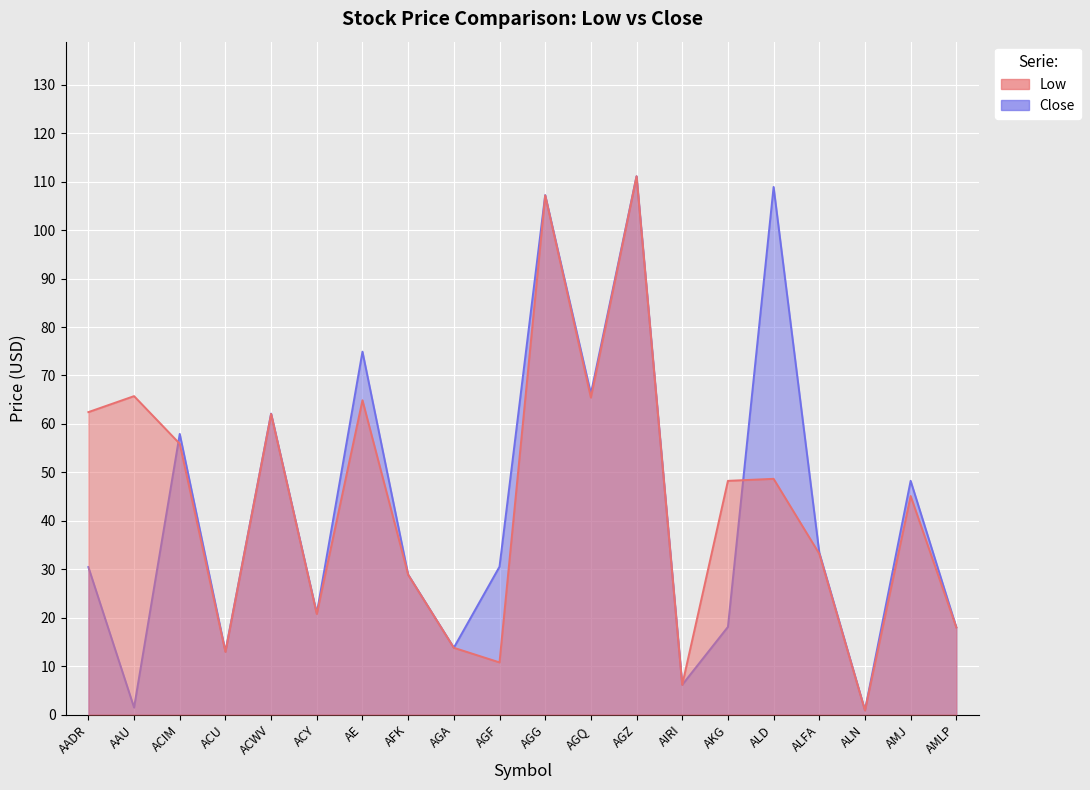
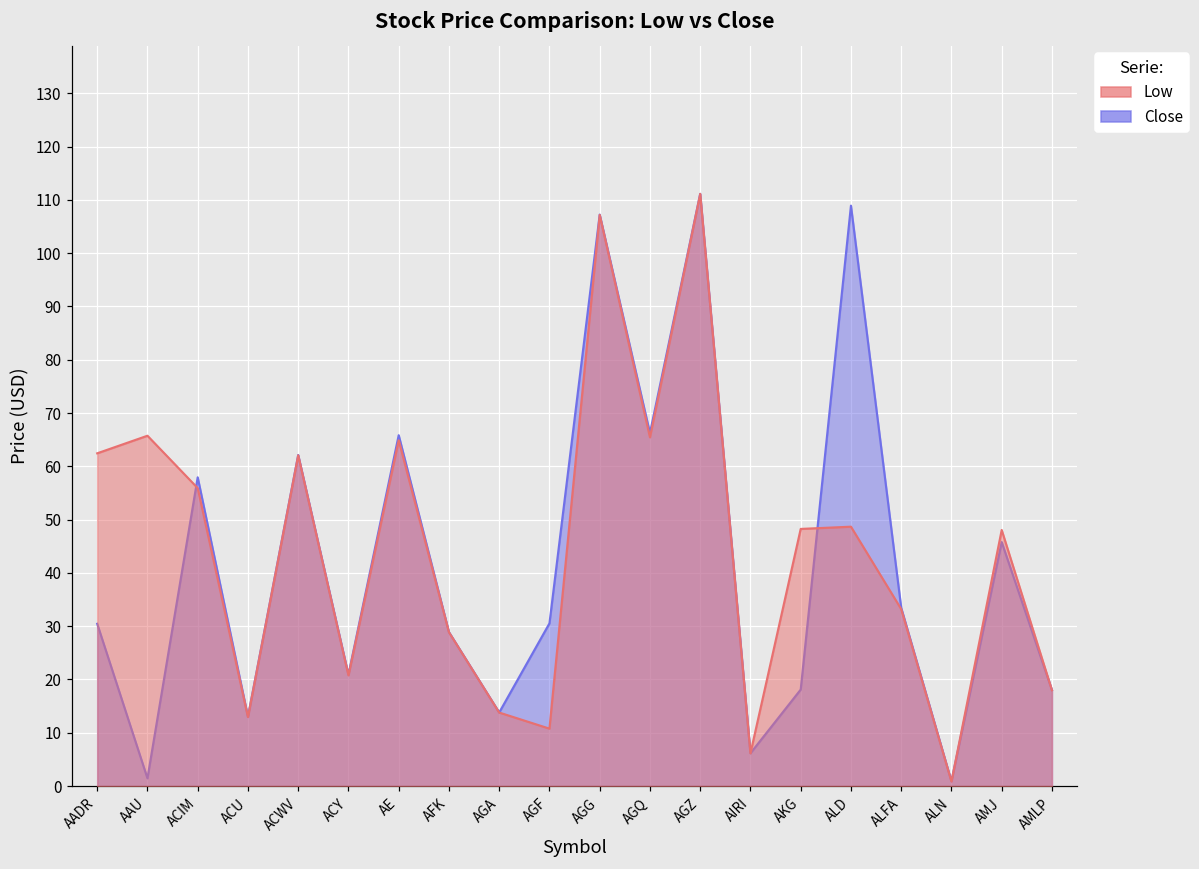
Close, AE: 75 -> 66
Close, AMJ: 48 -> 46
Low, AMJ: 45 -> 48
